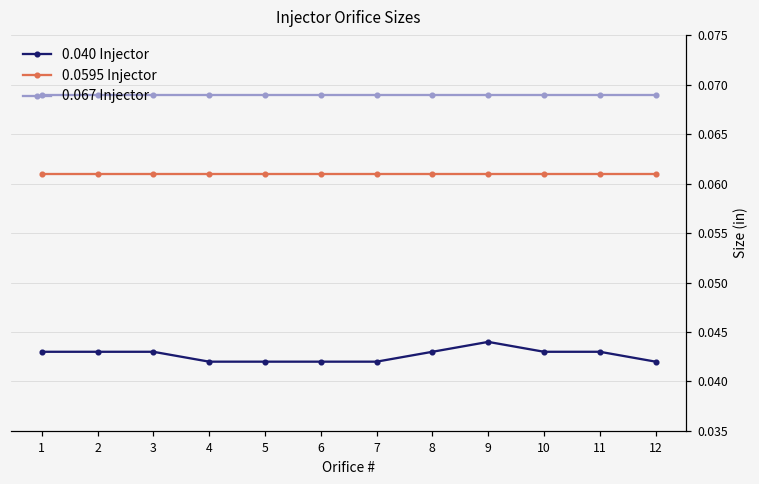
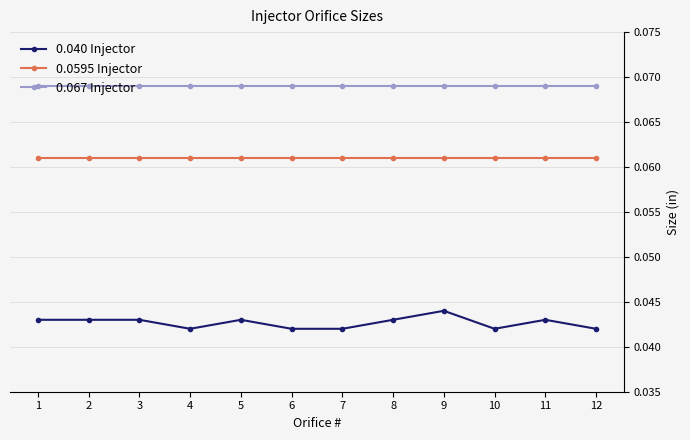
0.040 Injector, 5: 0.042 -> 0.043
0.040 Injector, 10: 0.043 -> 0.042
